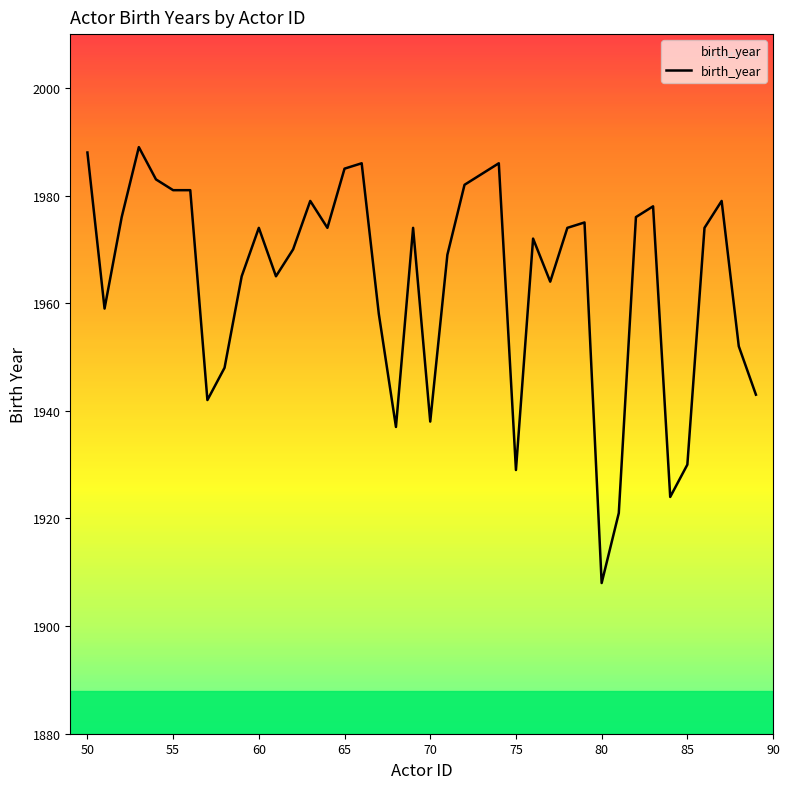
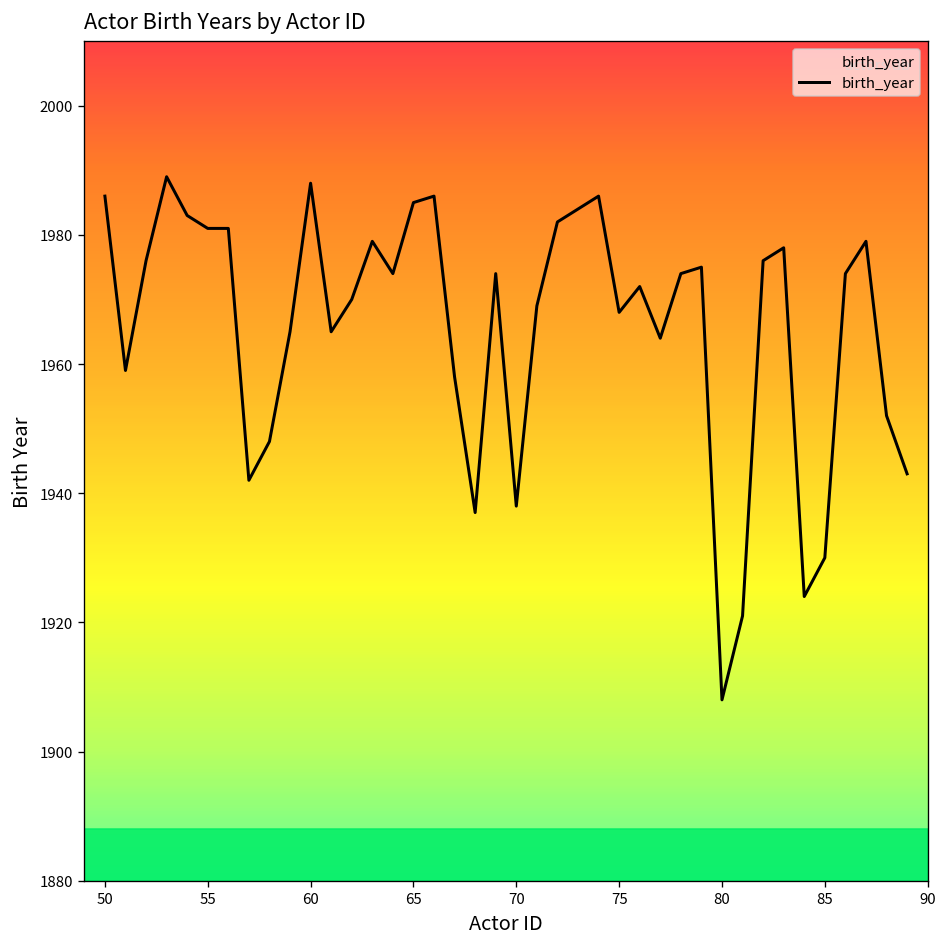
50: 1988 -> 1986
60: 1974 -> 1988
75: 1929 -> 1968
